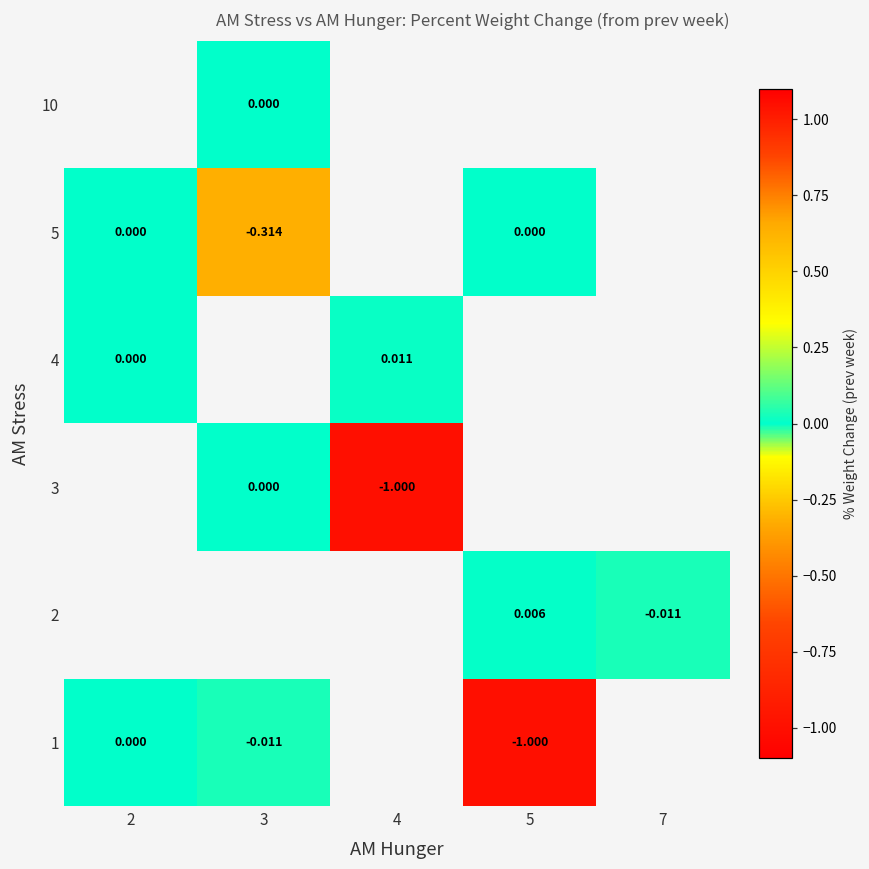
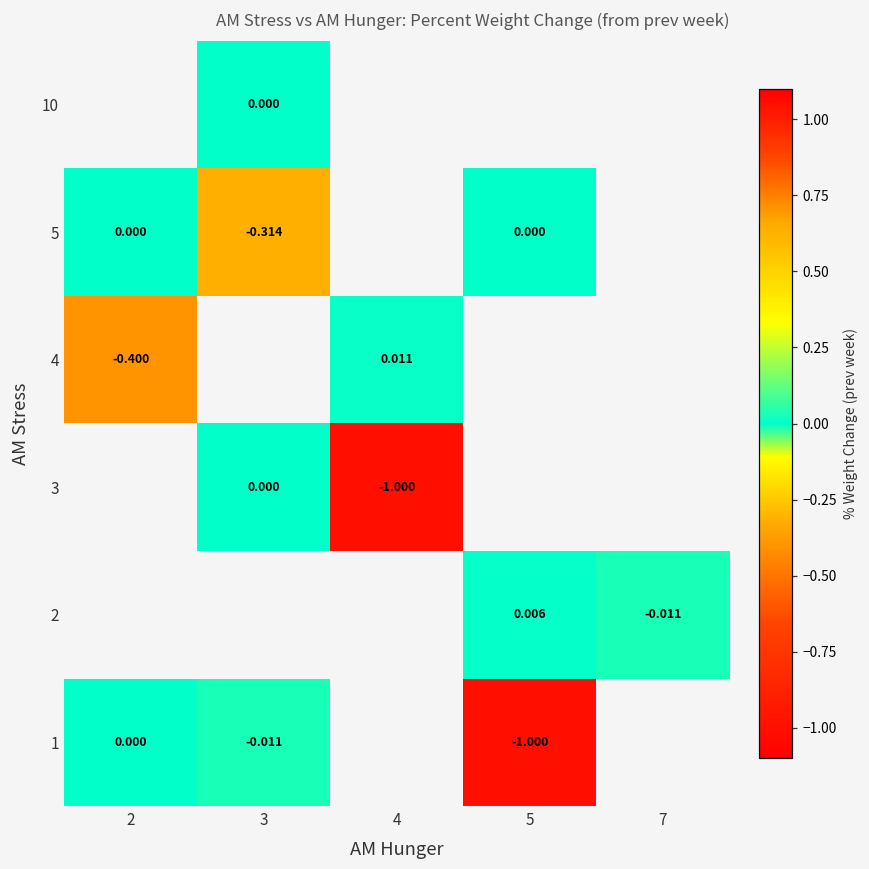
4, 2: 0.000 -> -0.400
